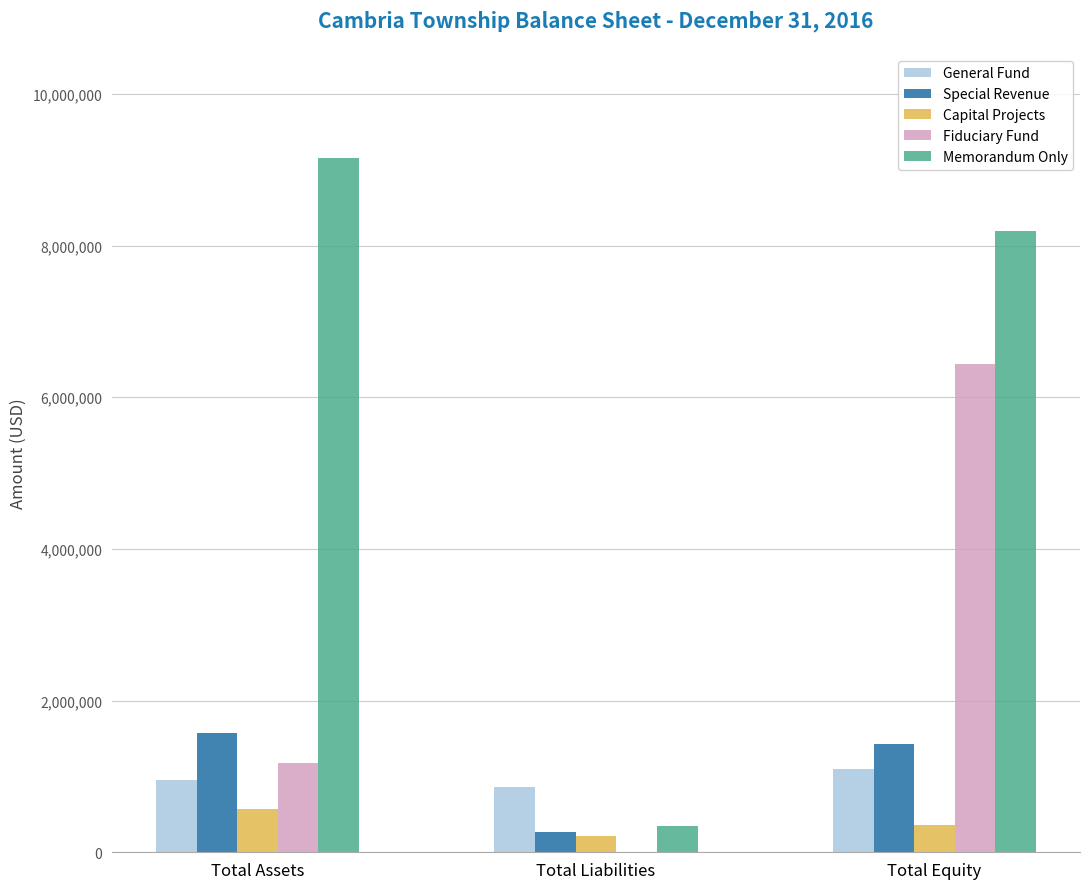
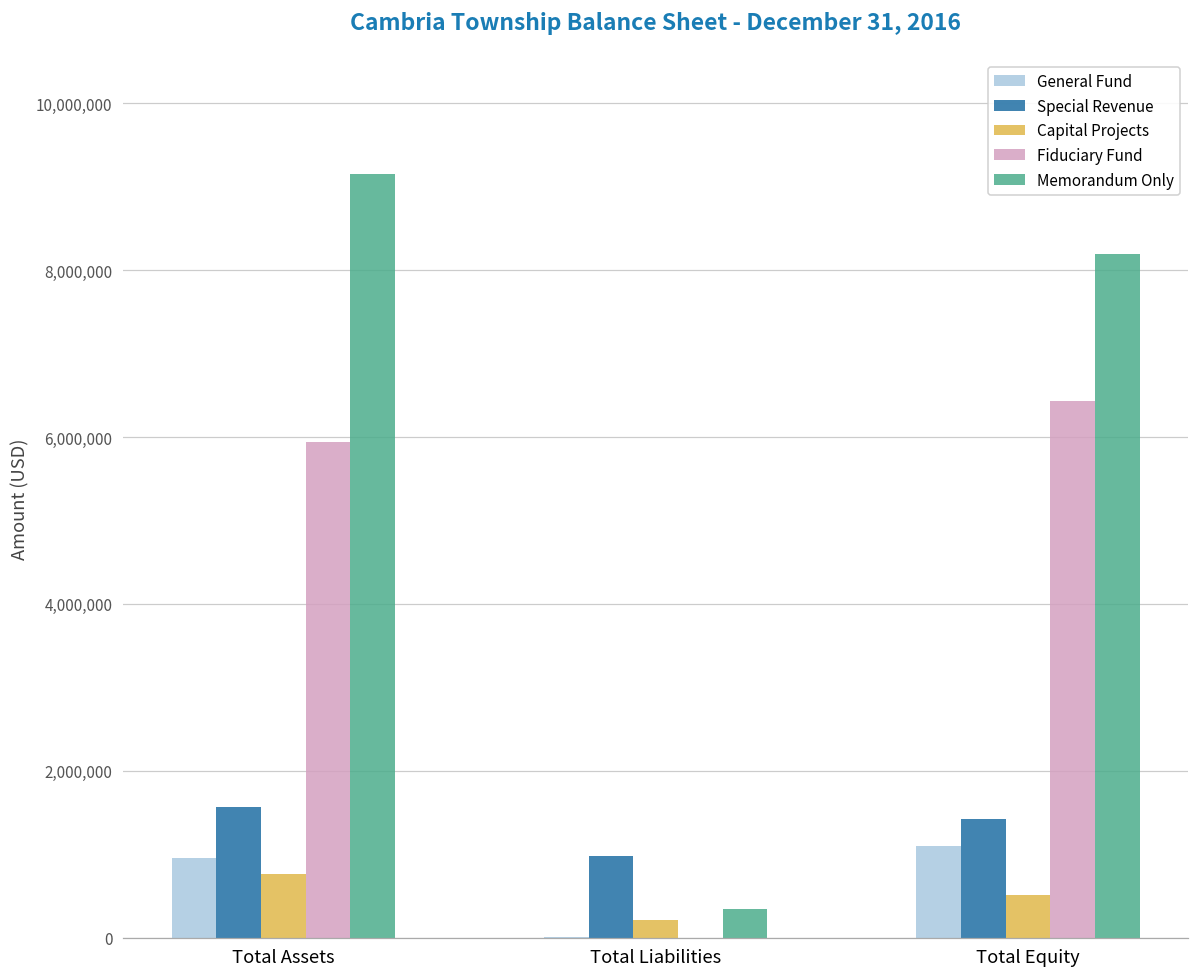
Capital Projects, Total Assets: 600,000 -> 800,000
Fiduciary Fund, Total Assets: 1,200,000 -> 5,900,000
General Fund, Total Liabilities: 900,000 -> 0
Special Revenue, Total Liabilities: 300,000 -> 1,000,000
Capital Projects, Total Equity: 400,000 -> 500,000
